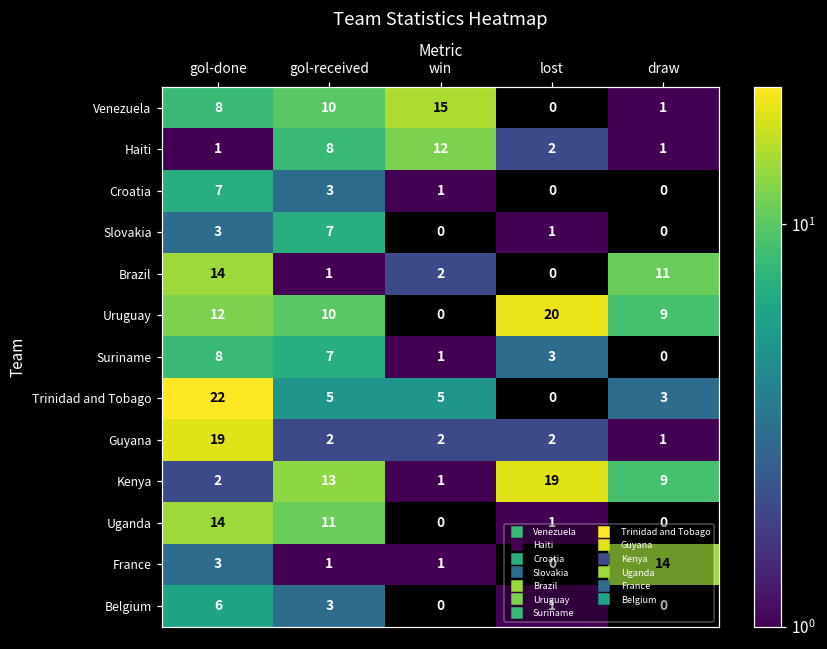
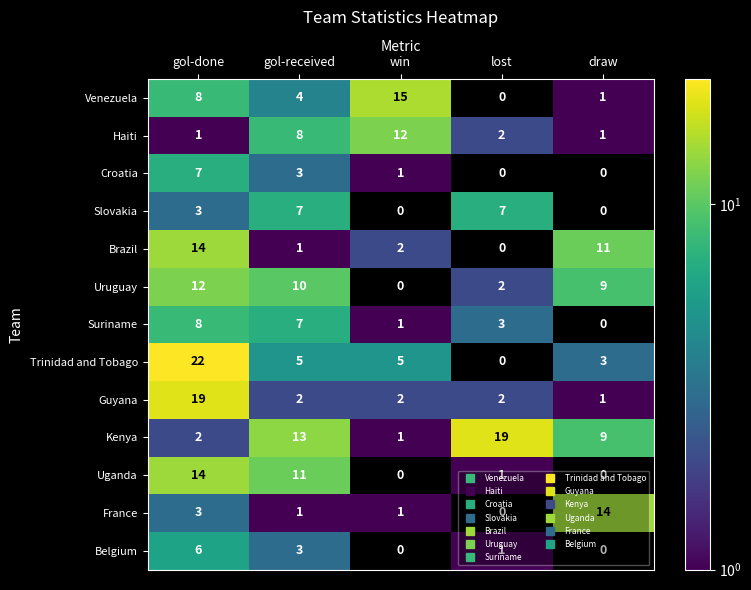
Venezuela, gol-received: 10 -> 4
Slovakia, lost: 1 -> 7
Uruguay, lost: 20 -> 2
